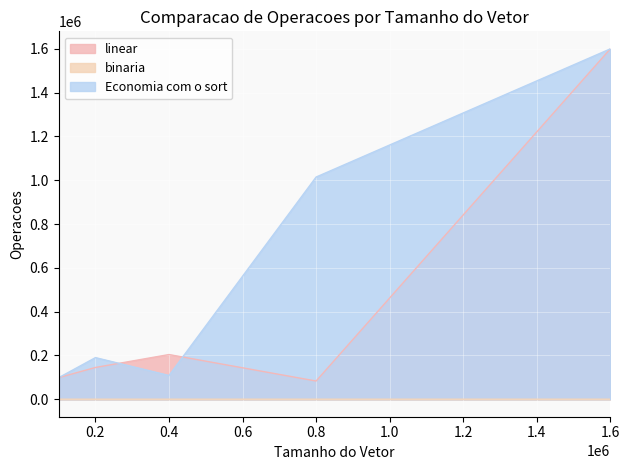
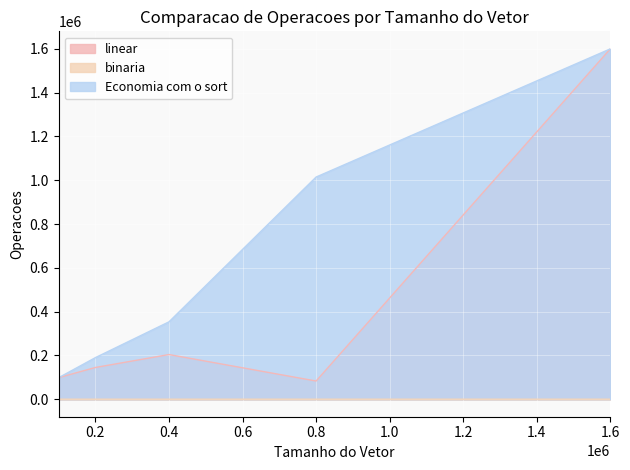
Economia com o sort, 0.4: 110000 -> 350000
